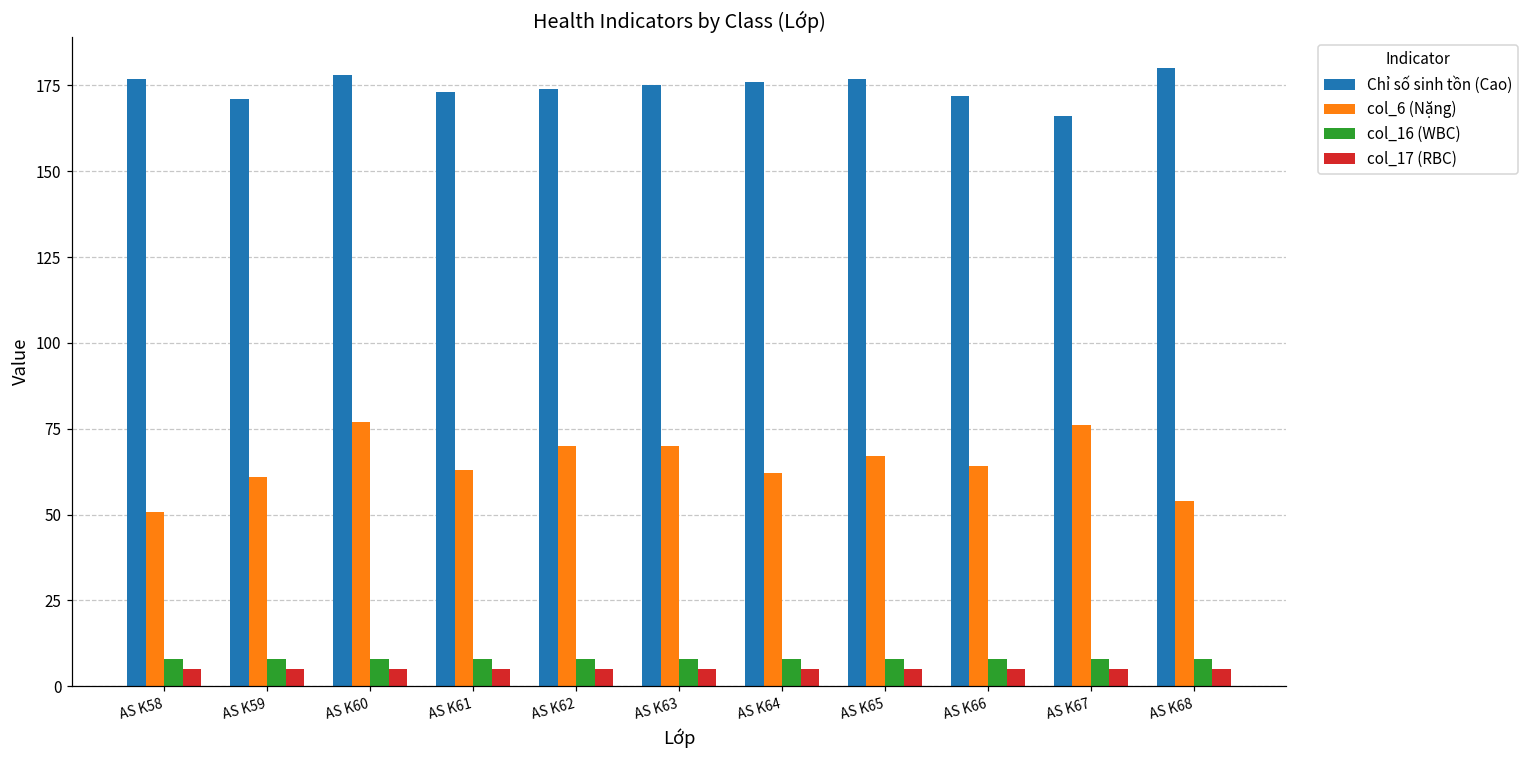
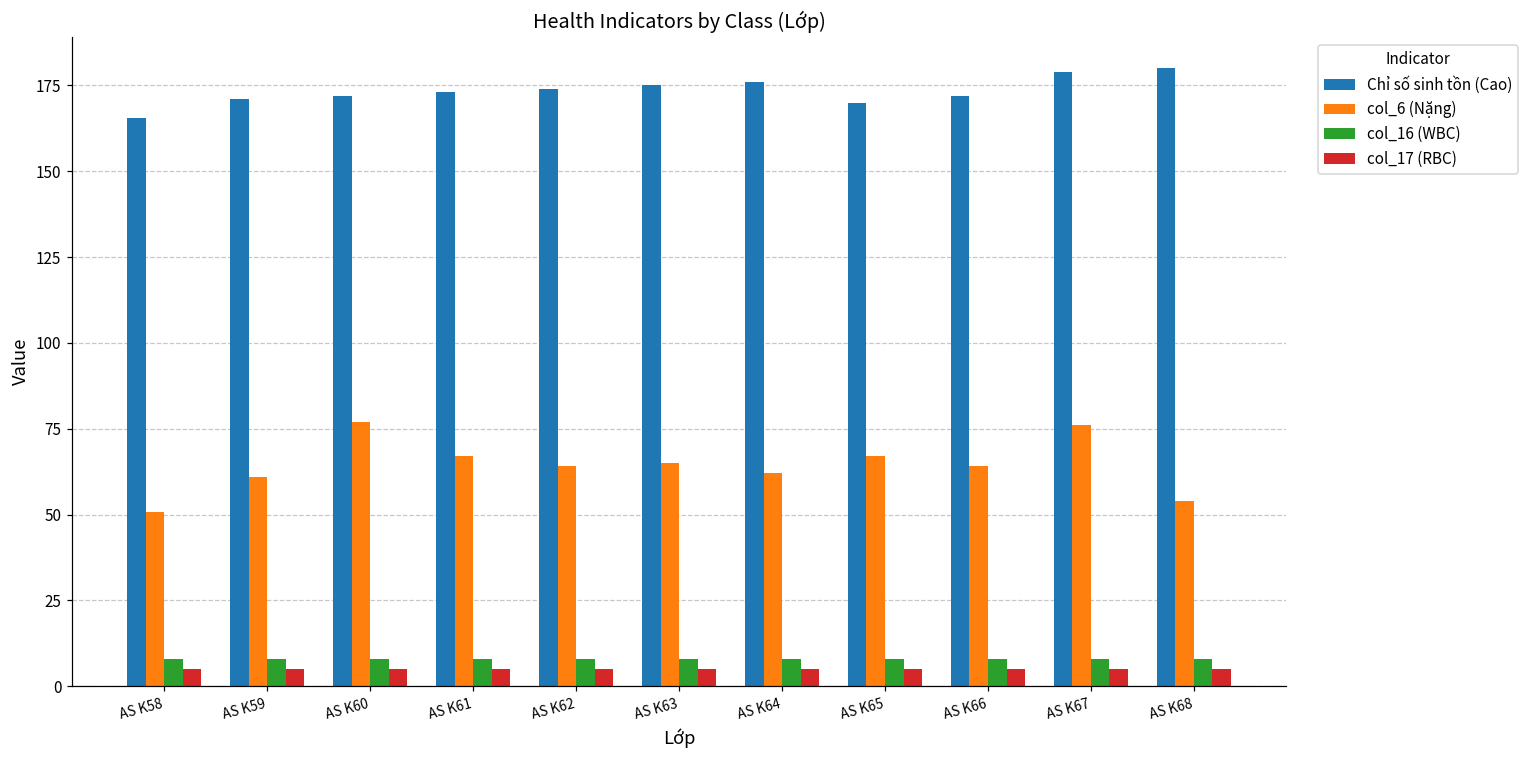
Chỉ số sinh tồn (Cao), AS K58: 177 -> 166
Chỉ số sinh tồn (Cao), AS K60: 178 -> 172
col_6 (Nặng), AS K61: 63 -> 67
col_6 (Nặng), AS K62: 70 -> 64
col_6 (Nặng), AS K63: 70 -> 65
Chỉ số sinh tồn (Cao), AS K65: 177 -> 170
Chỉ số sinh tồn (Cao), AS K67: 166 -> 179
